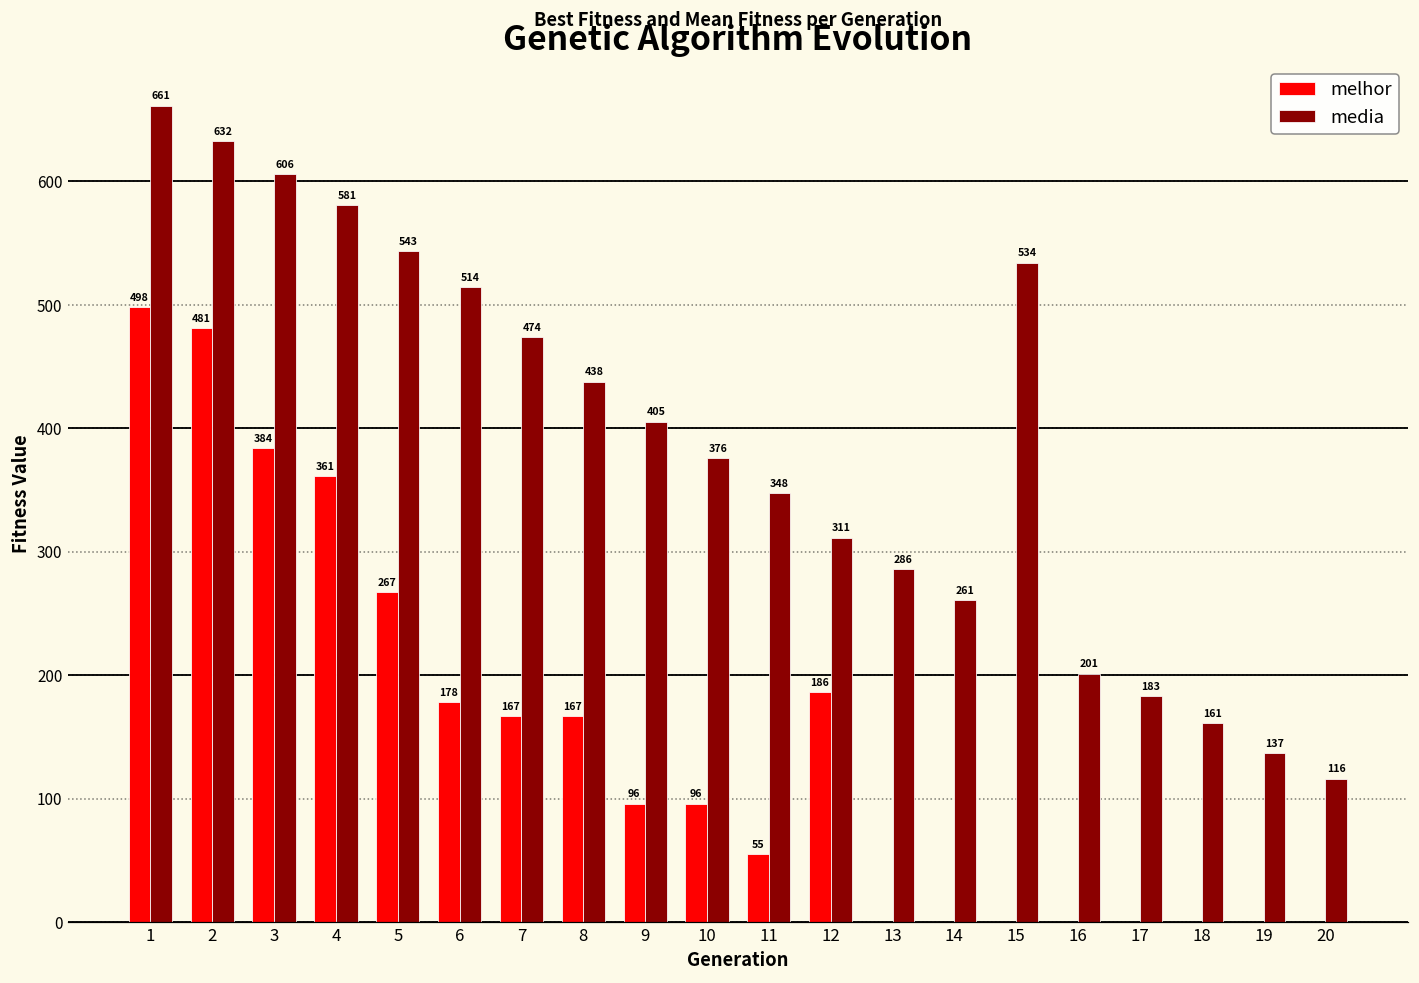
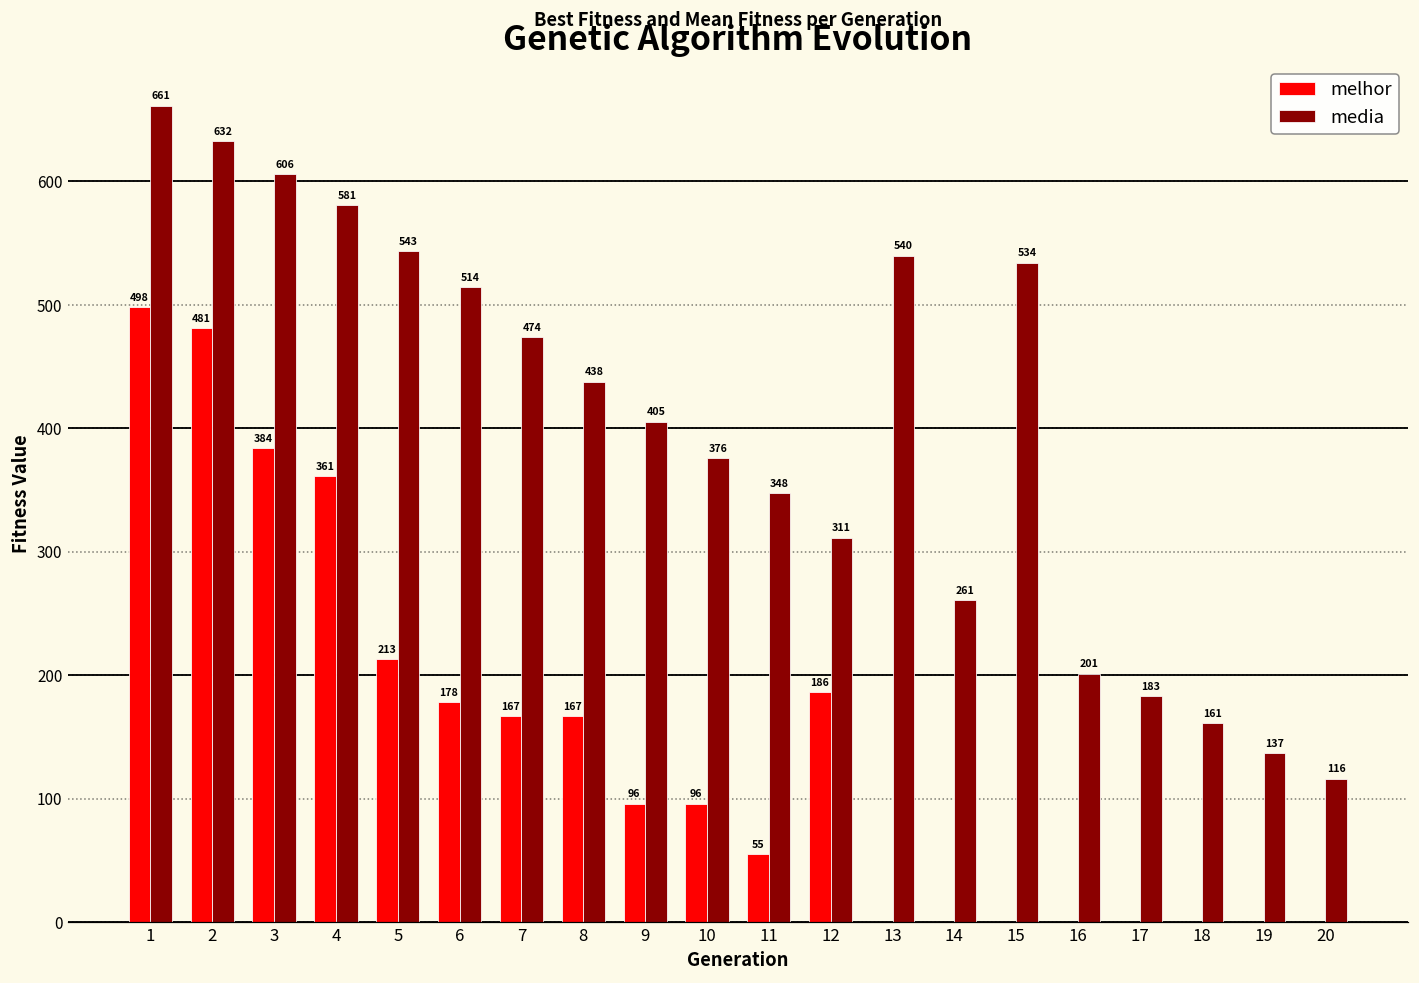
melhor, 5: 267 -> 213
media, 13: 286 -> 540
